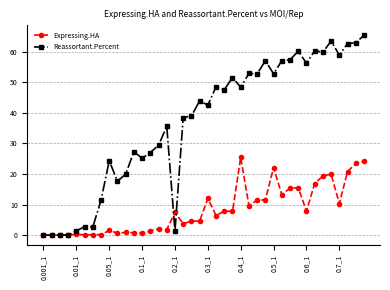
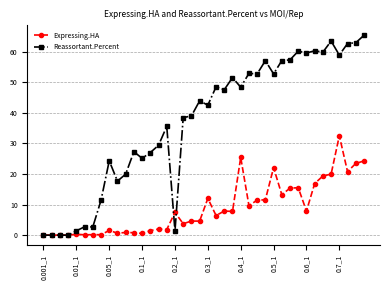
Reassortant.Percent, 0.6_1: 56 -> 60
Expressing.HA, 0.7_1: 10 -> 33
